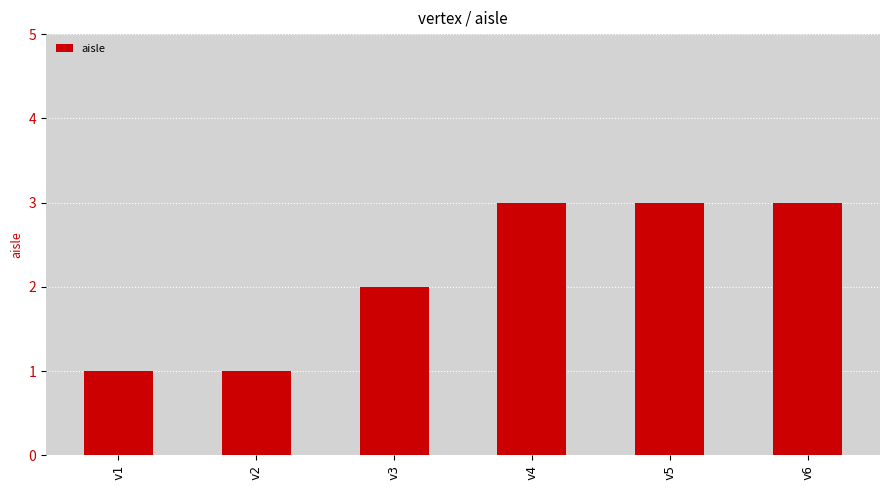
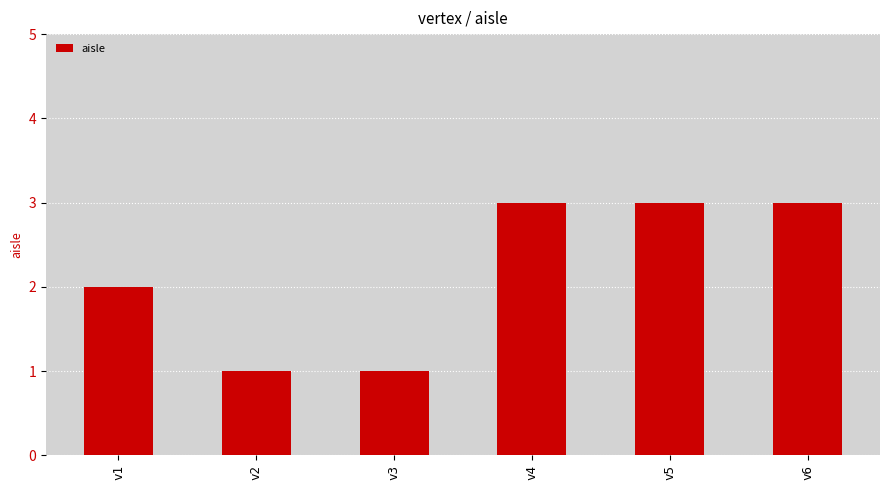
v1: 1 -> 2
v3: 2 -> 1
